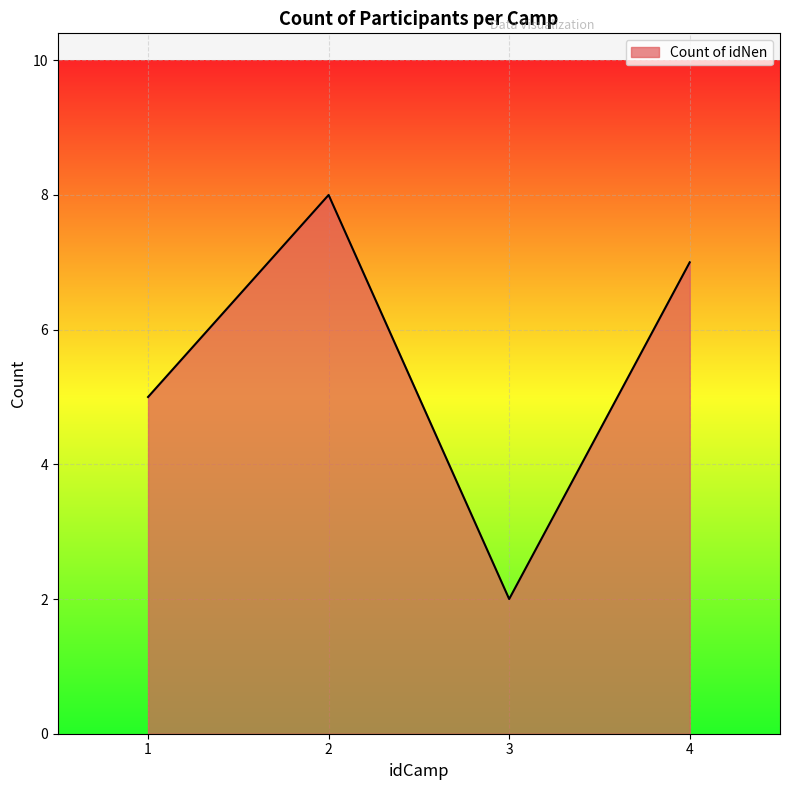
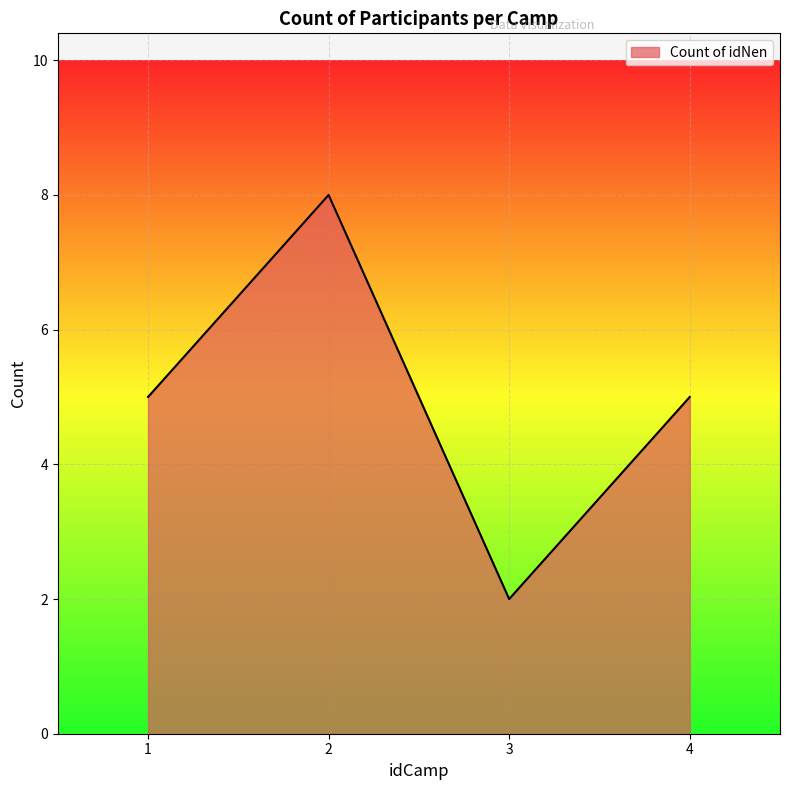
4: 7 -> 5
